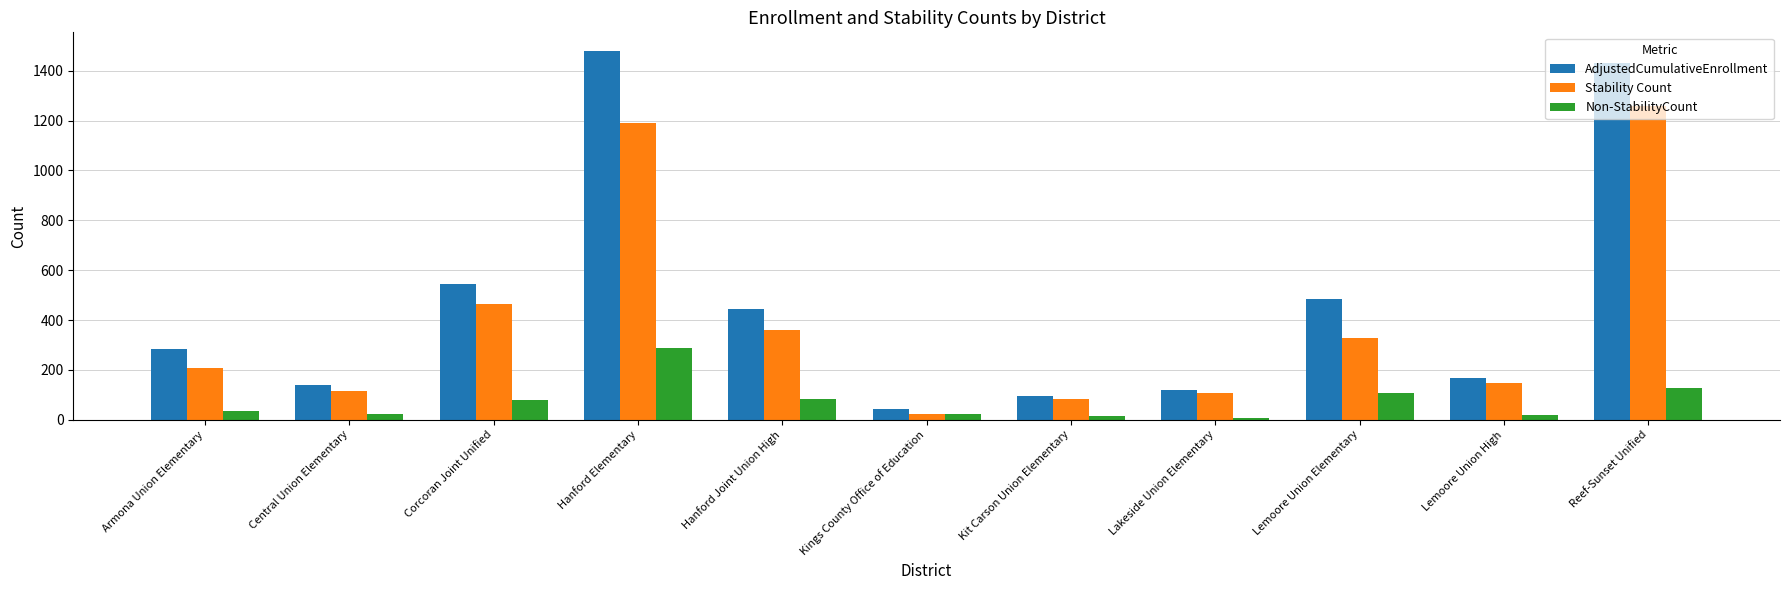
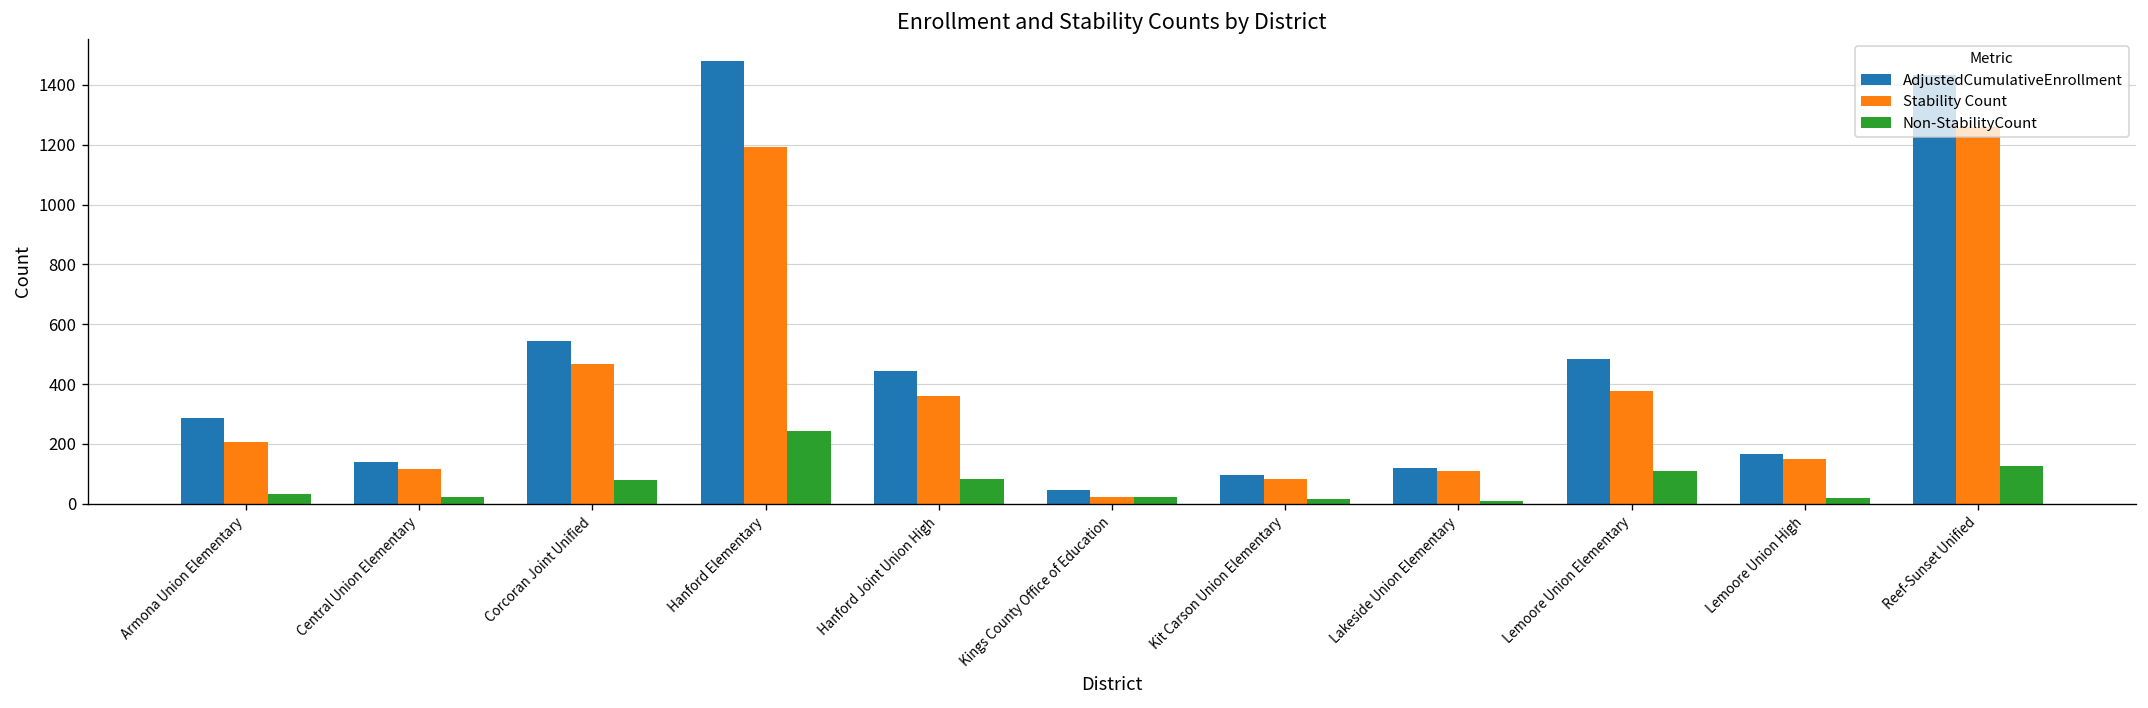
Non-StabilityCount, Hanford Elementary: 290 -> 240
Stability Count, Lemoore Union Elementary: 330 -> 380
